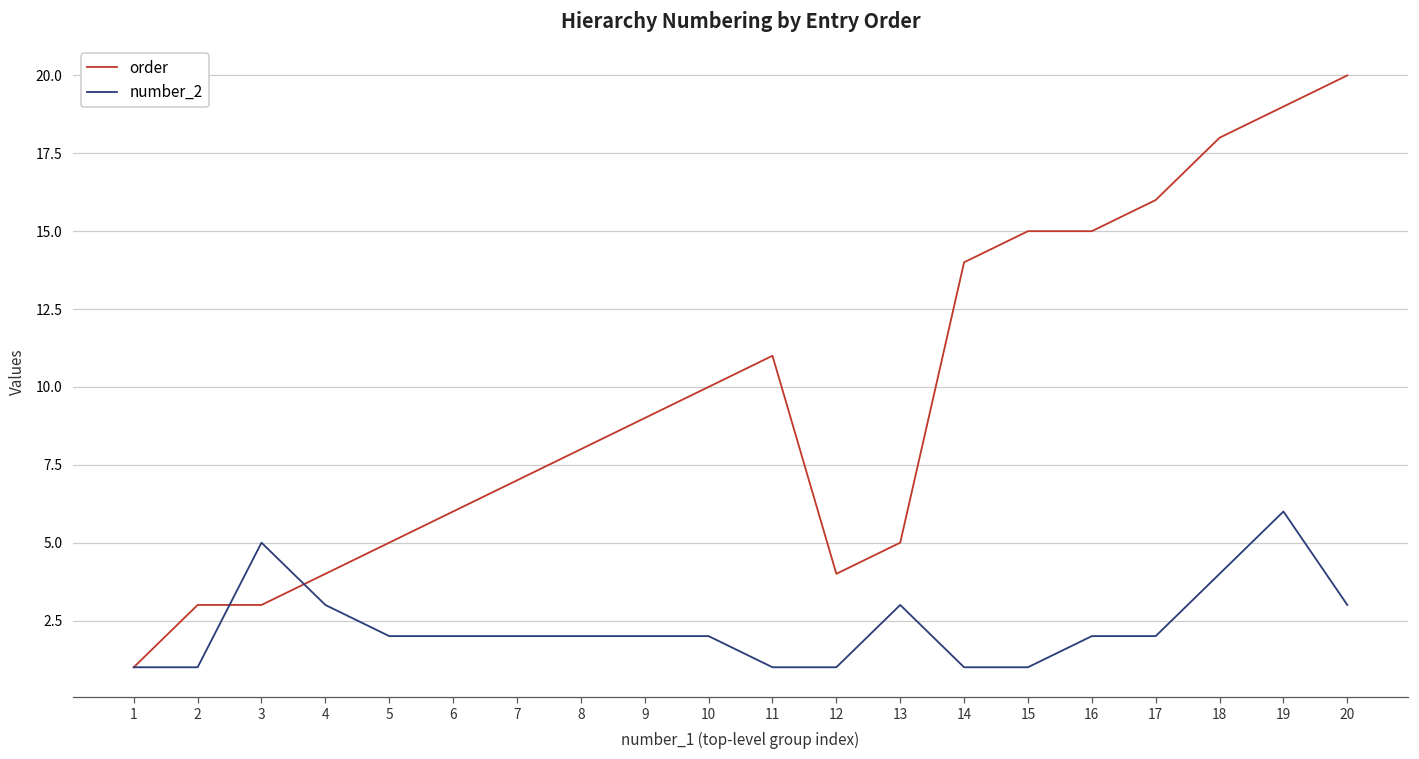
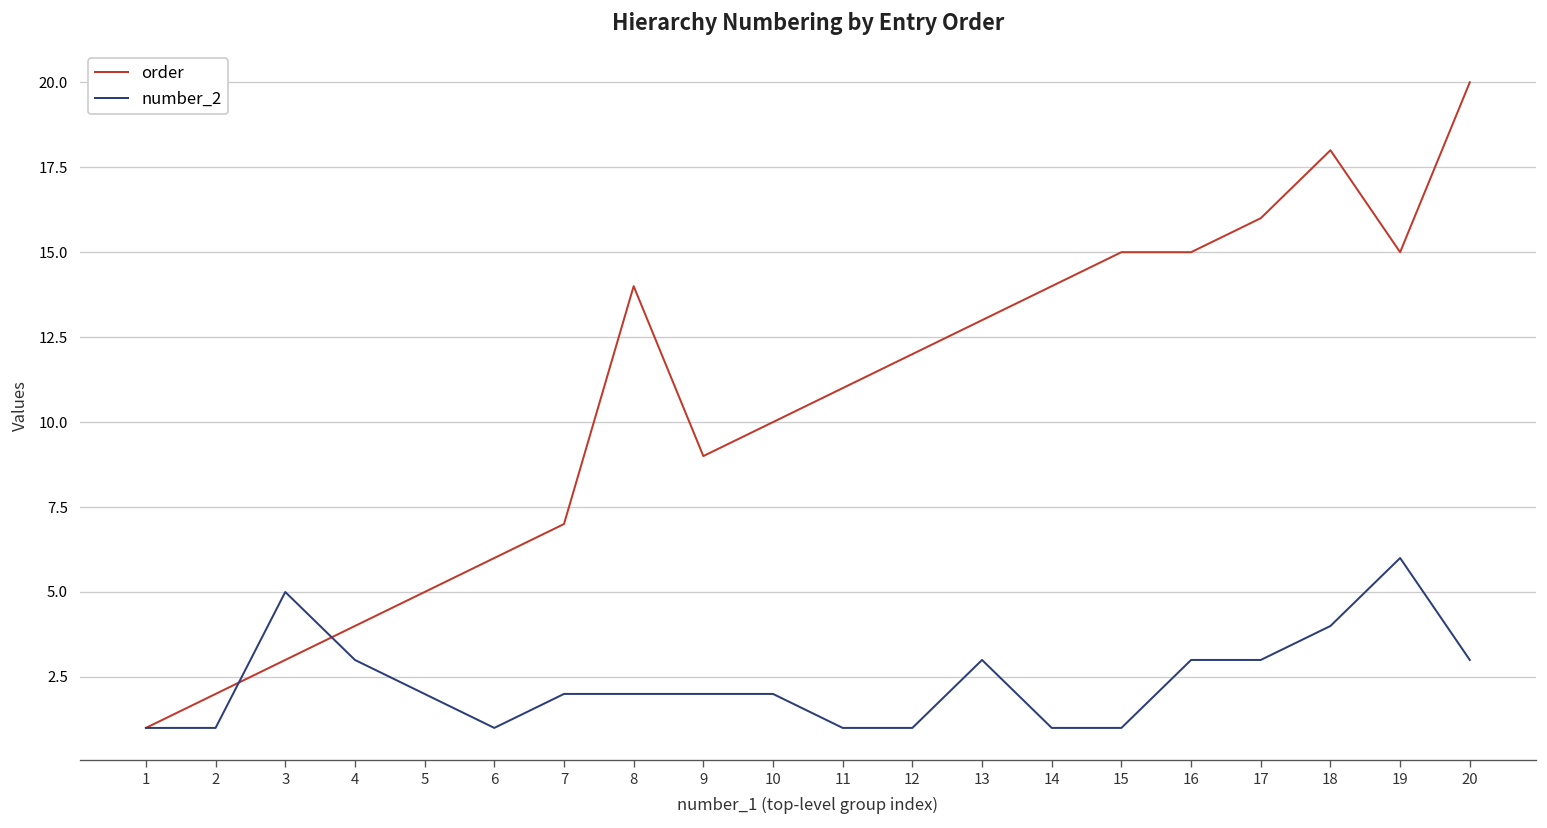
order, 2: 3 -> 2
number_2, 6: 2 -> 1
order, 8: 8 -> 14
order, 12: 4 -> 12
order, 13: 5 -> 13
number_2, 16: 2 -> 3
number_2, 17: 2 -> 3
order, 19: 19 -> 15
